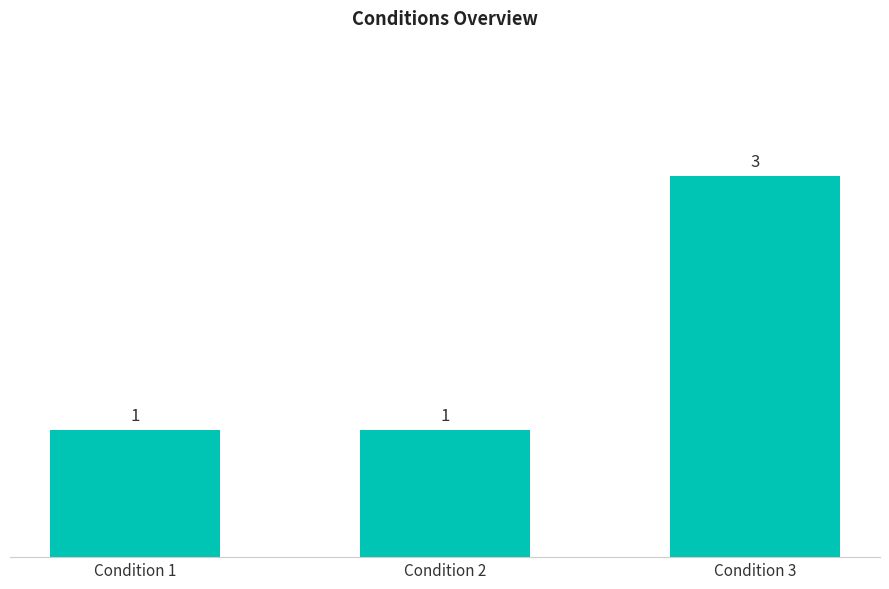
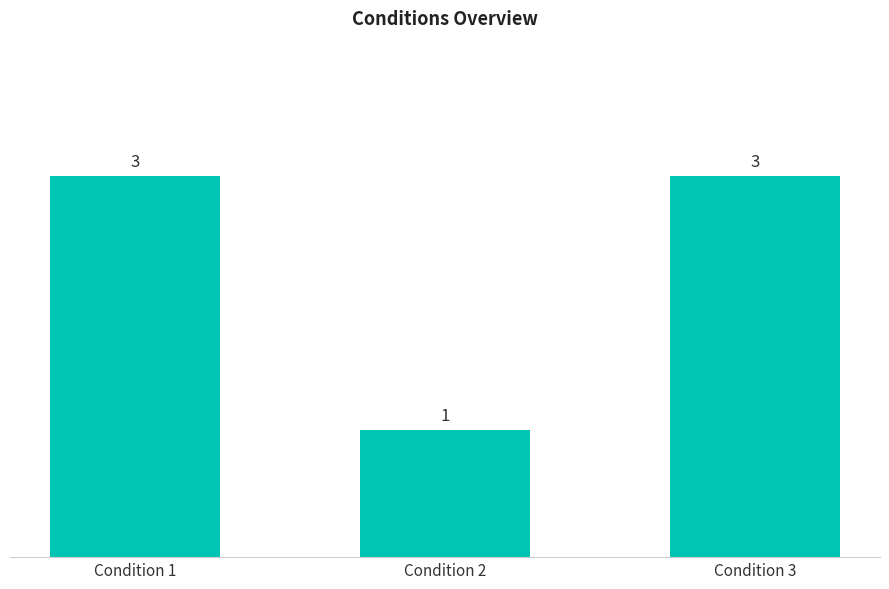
Condition 1: 1 -> 3
